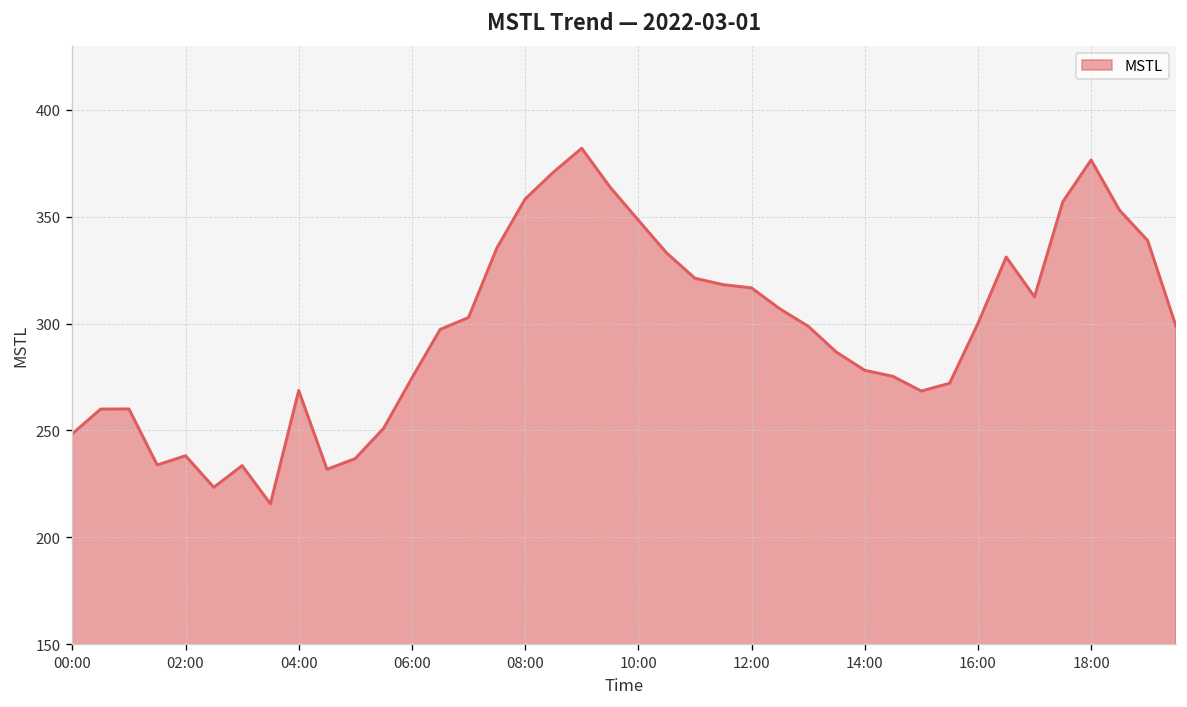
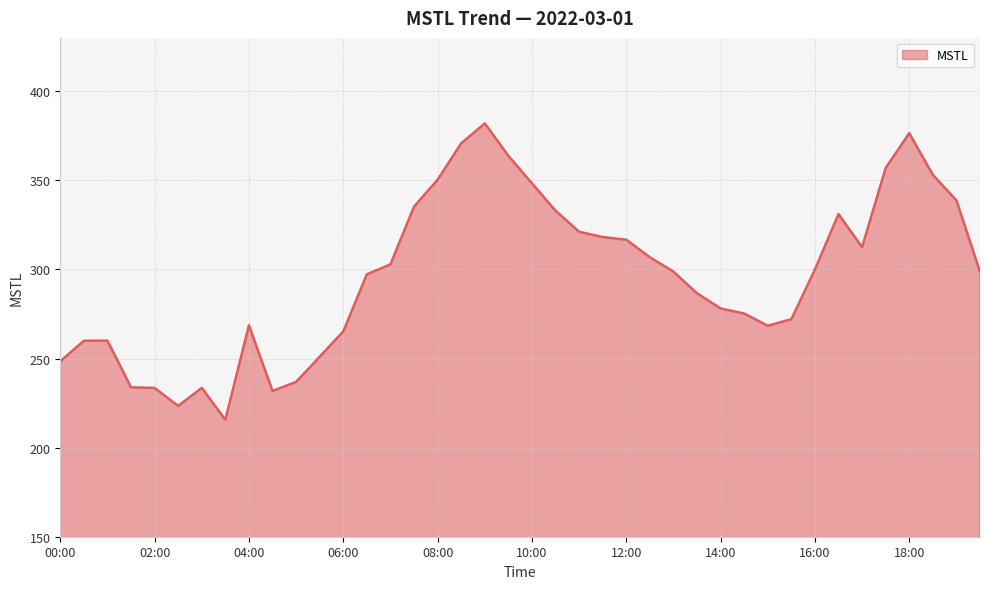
02:00: 238 -> 234
06:00: 275 -> 265
08:00: 358 -> 350
